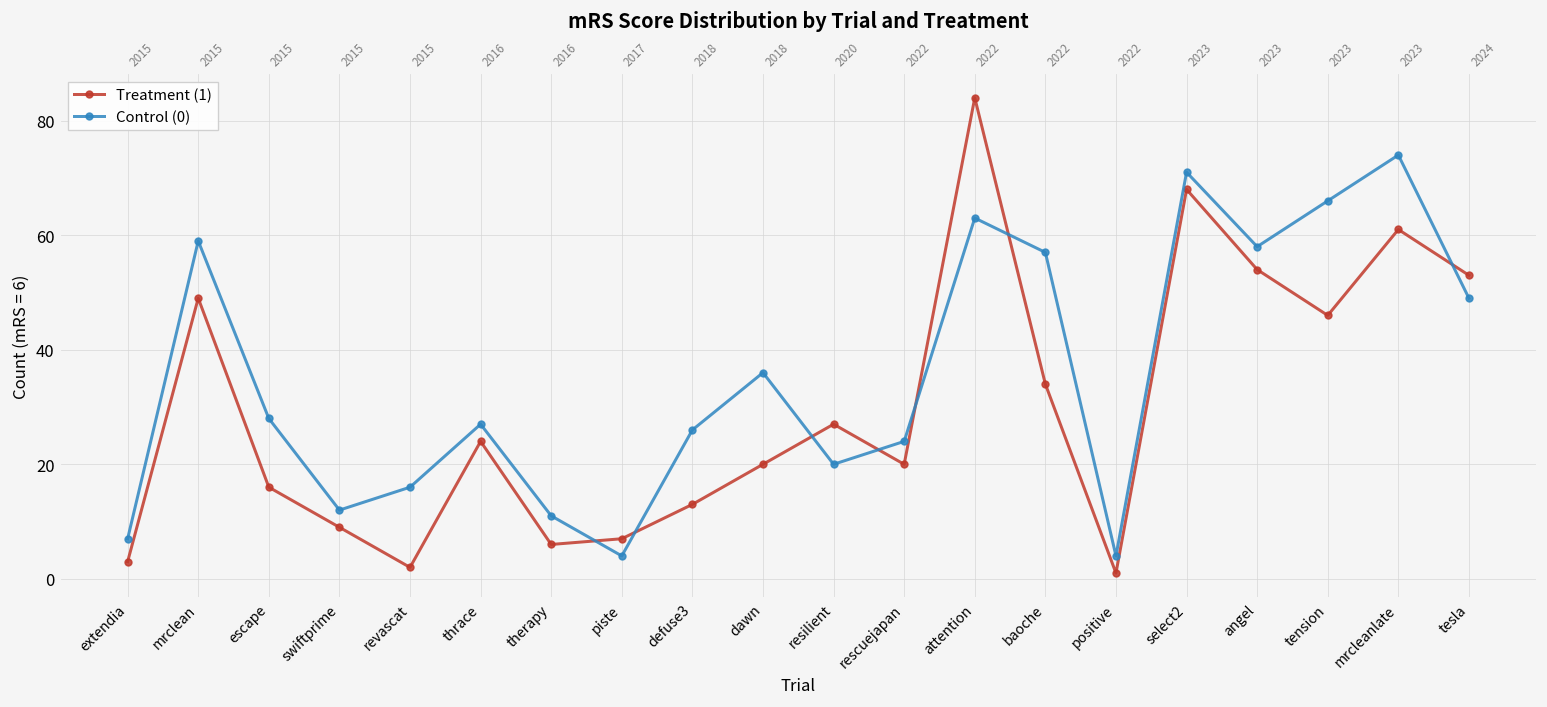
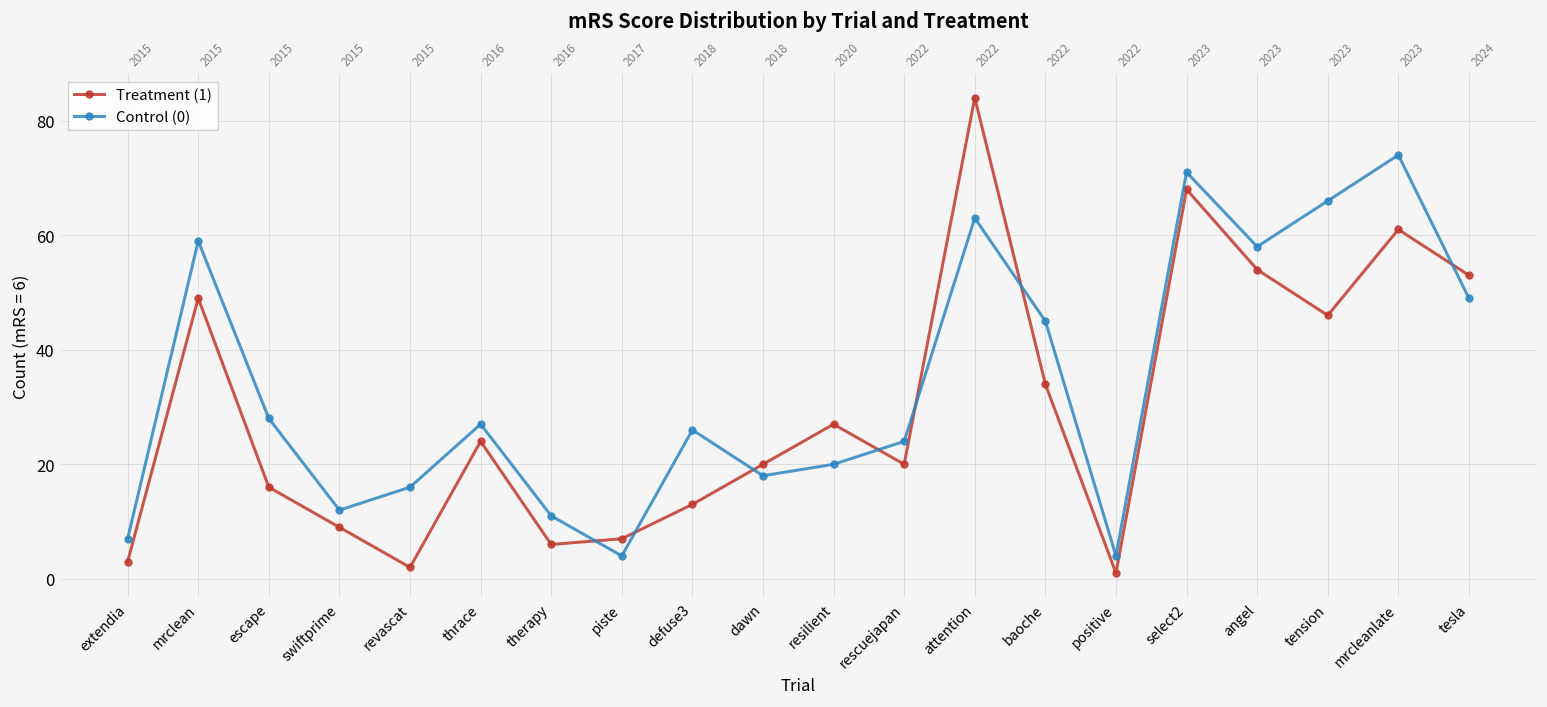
Control (0), dawn: 36 -> 18
Control (0), baoche: 57 -> 45
